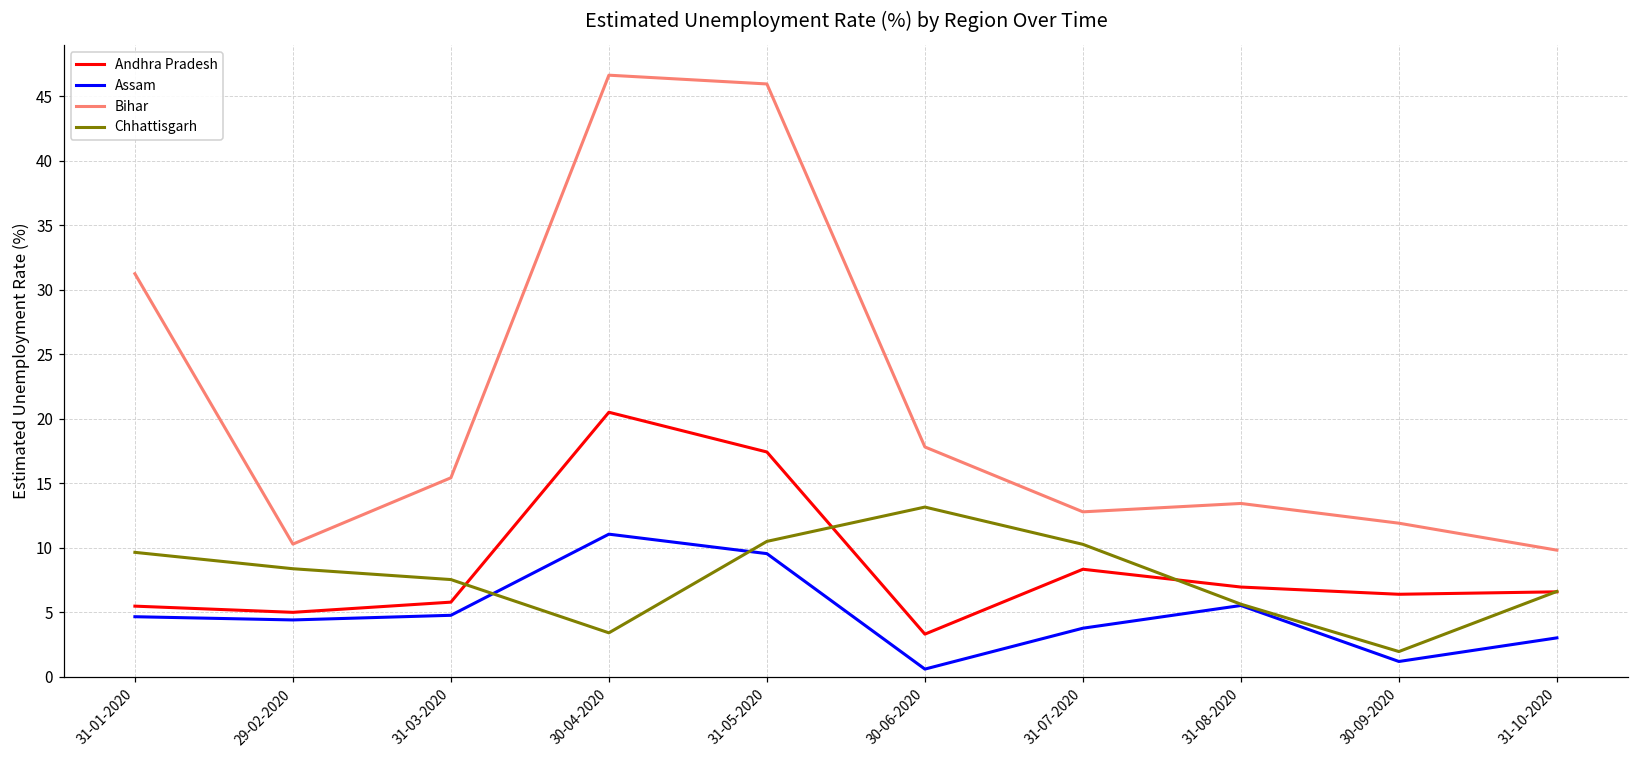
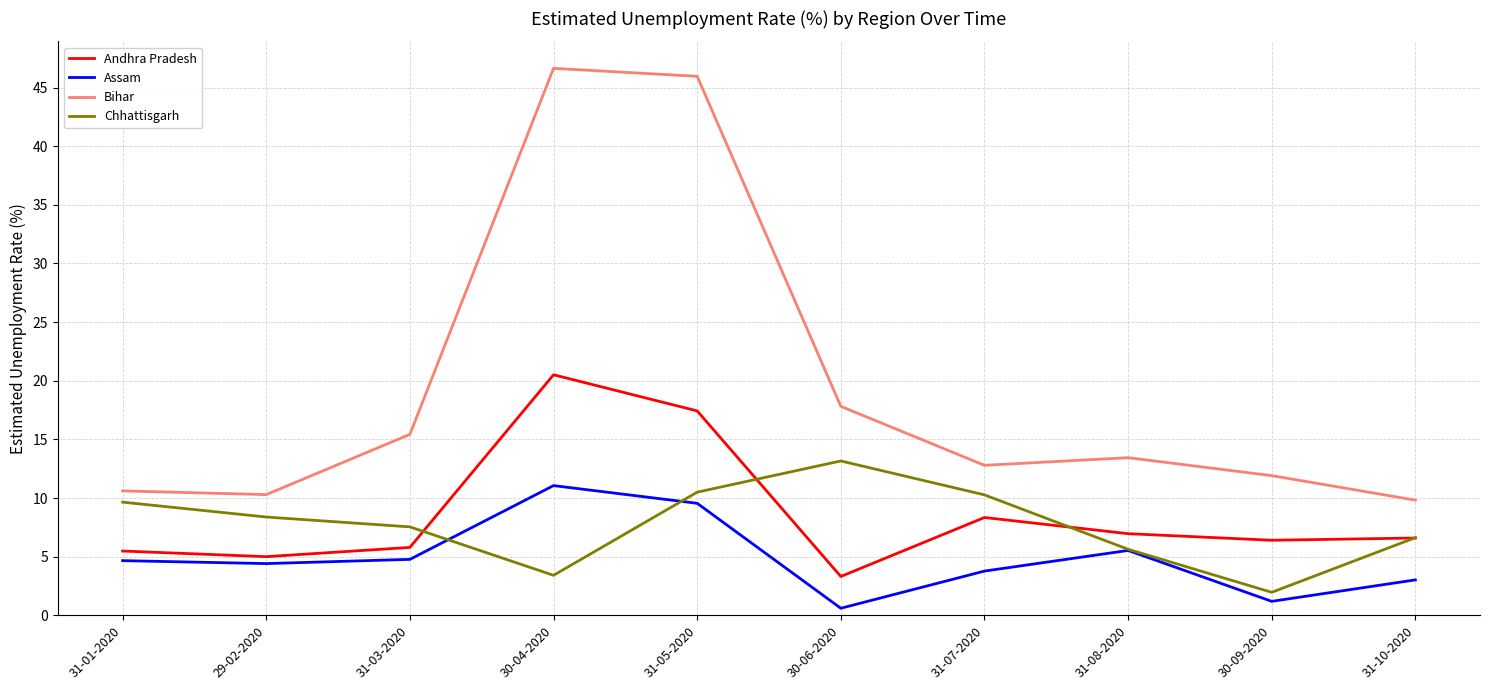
Bihar, 31-01-2020: 31.3 -> 10.6
